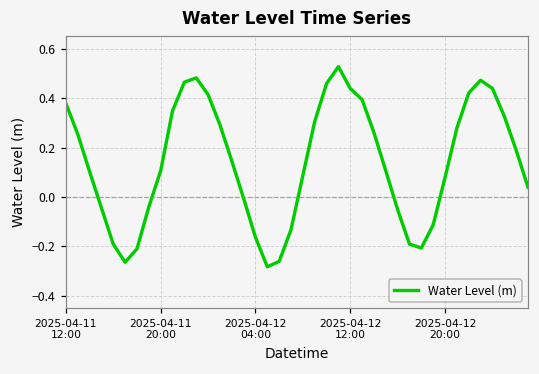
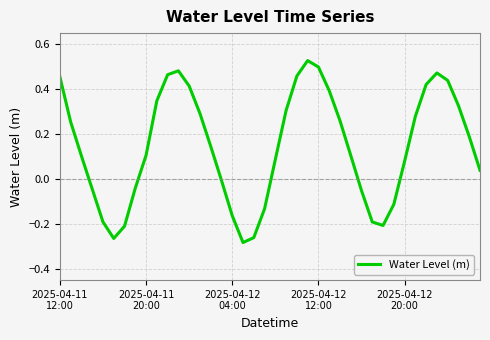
2025-04-11 12:00: 0.38 -> 0.46
2025-04-12 12:00: 0.44 -> 0.50
